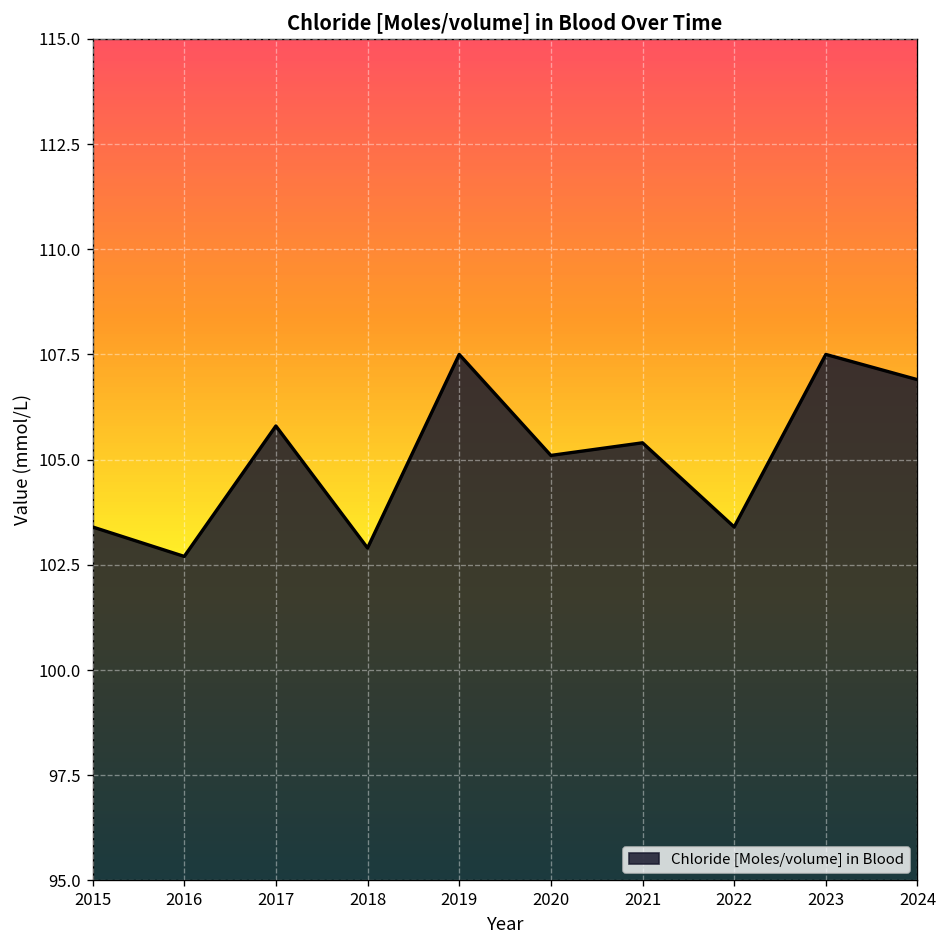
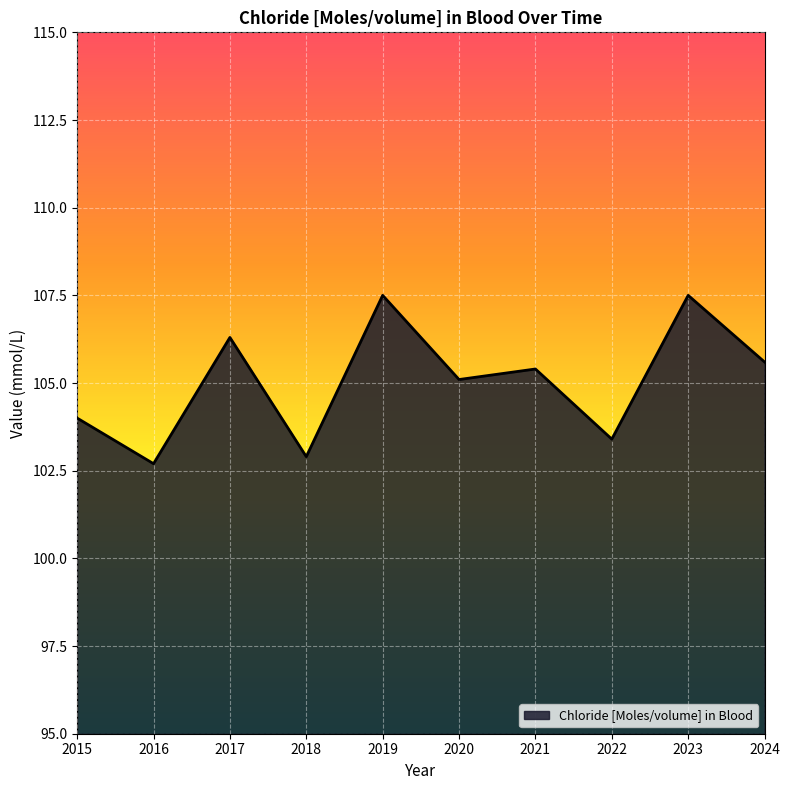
2015: 103.4 -> 104.0
2017: 105.8 -> 106.3
2024: 106.9 -> 105.6
